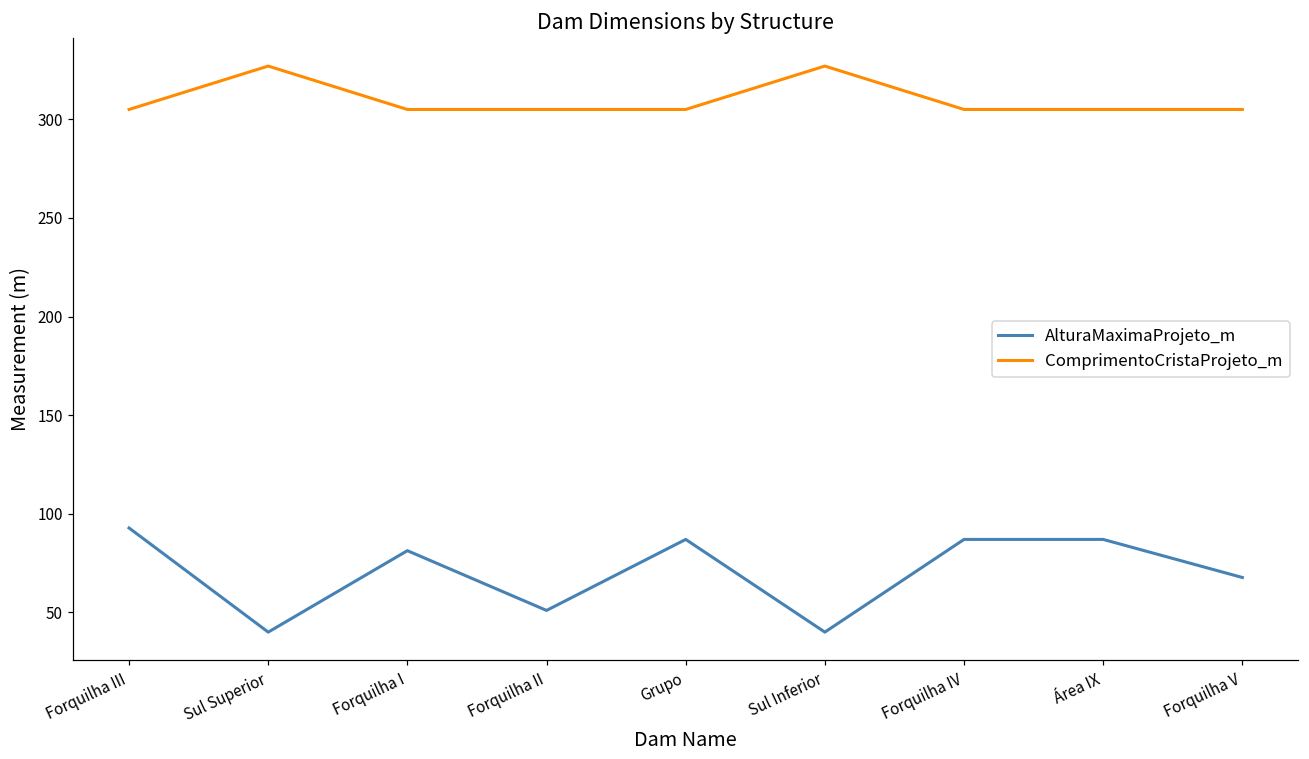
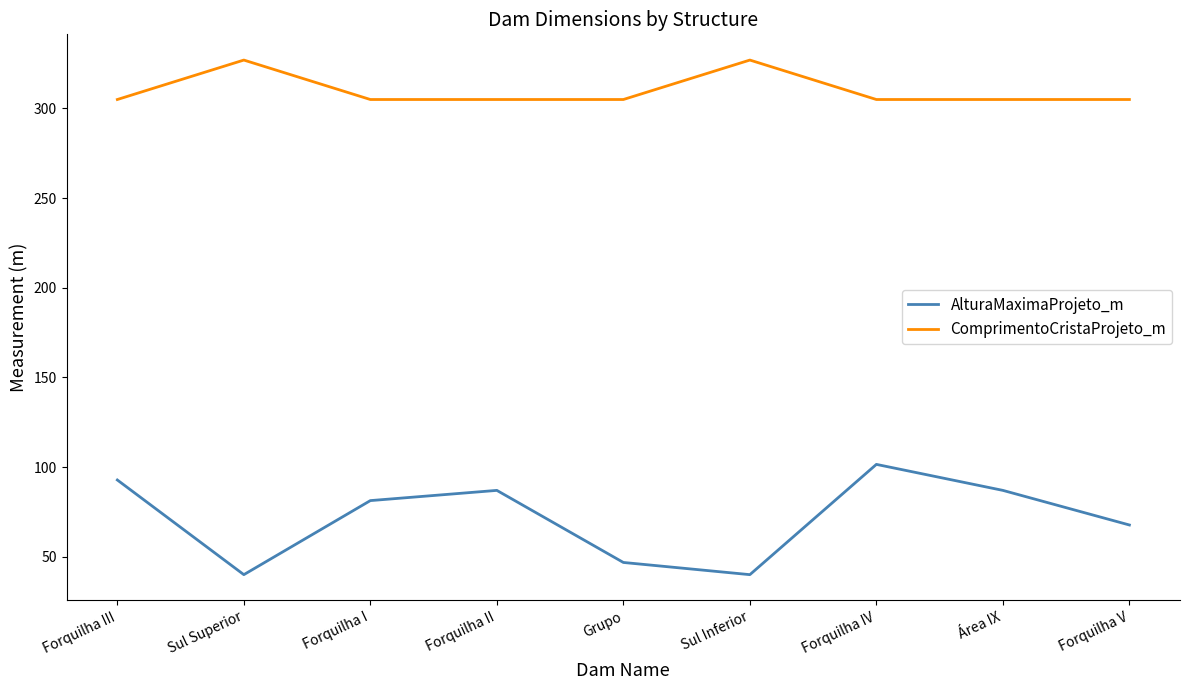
AlturaMaximaProjeto_m, Forquilha II: 51 -> 87
AlturaMaximaProjeto_m, Grupo: 87 -> 47
AlturaMaximaProjeto_m, Forquilha IV: 87 -> 102
